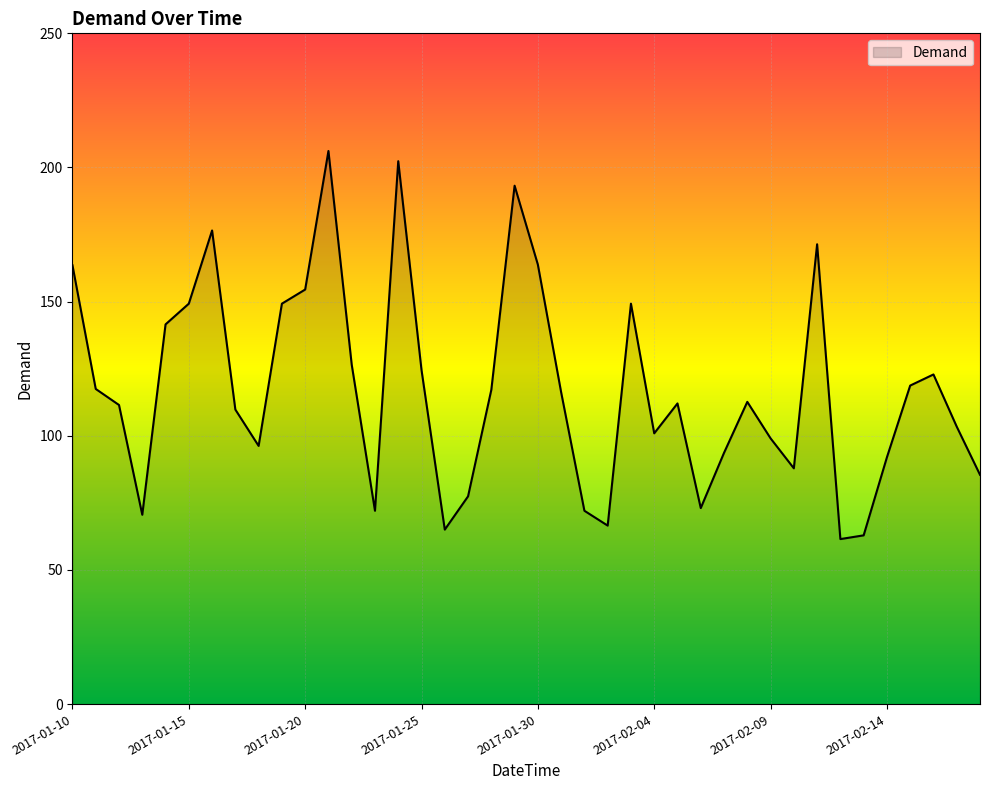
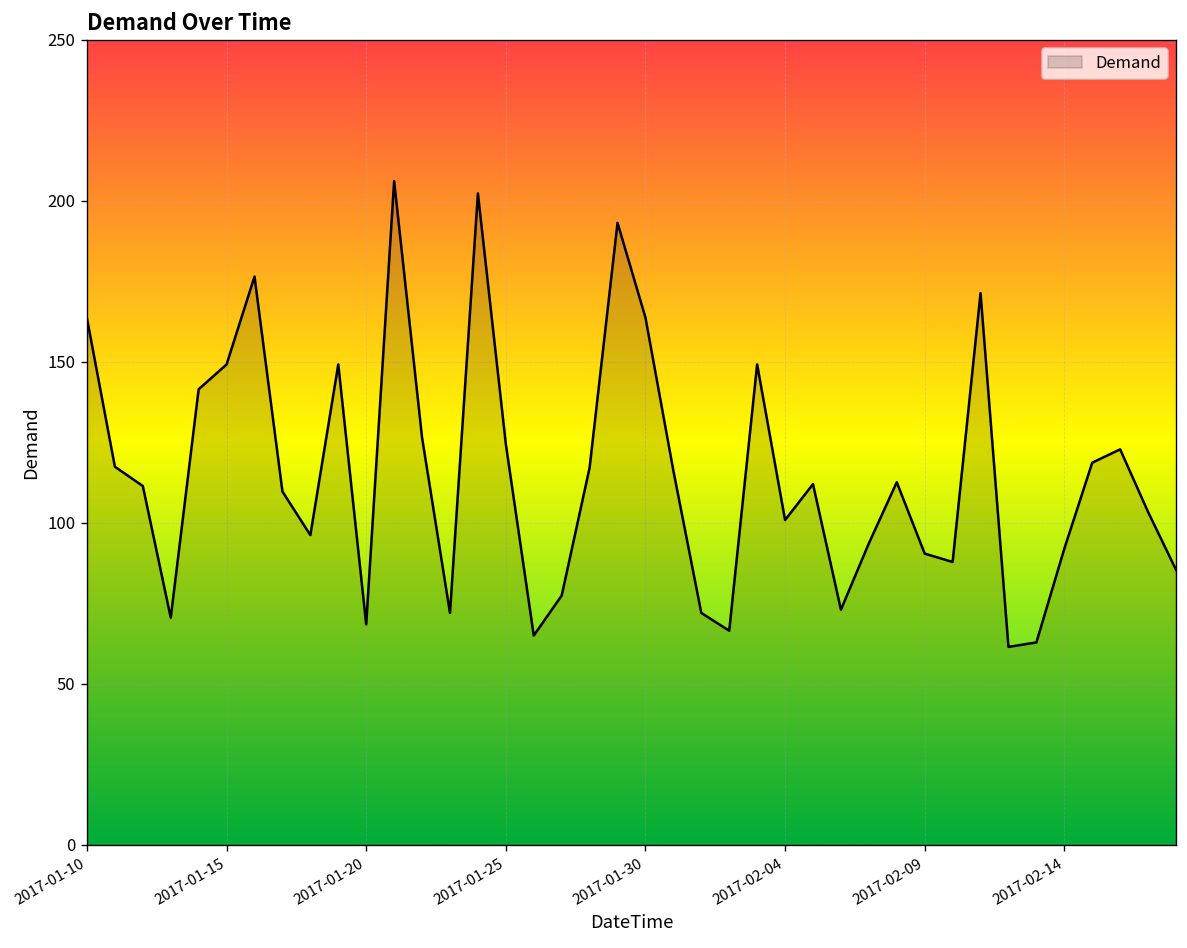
2017-01-20: 155 -> 69
2017-02-09: 99 -> 90
